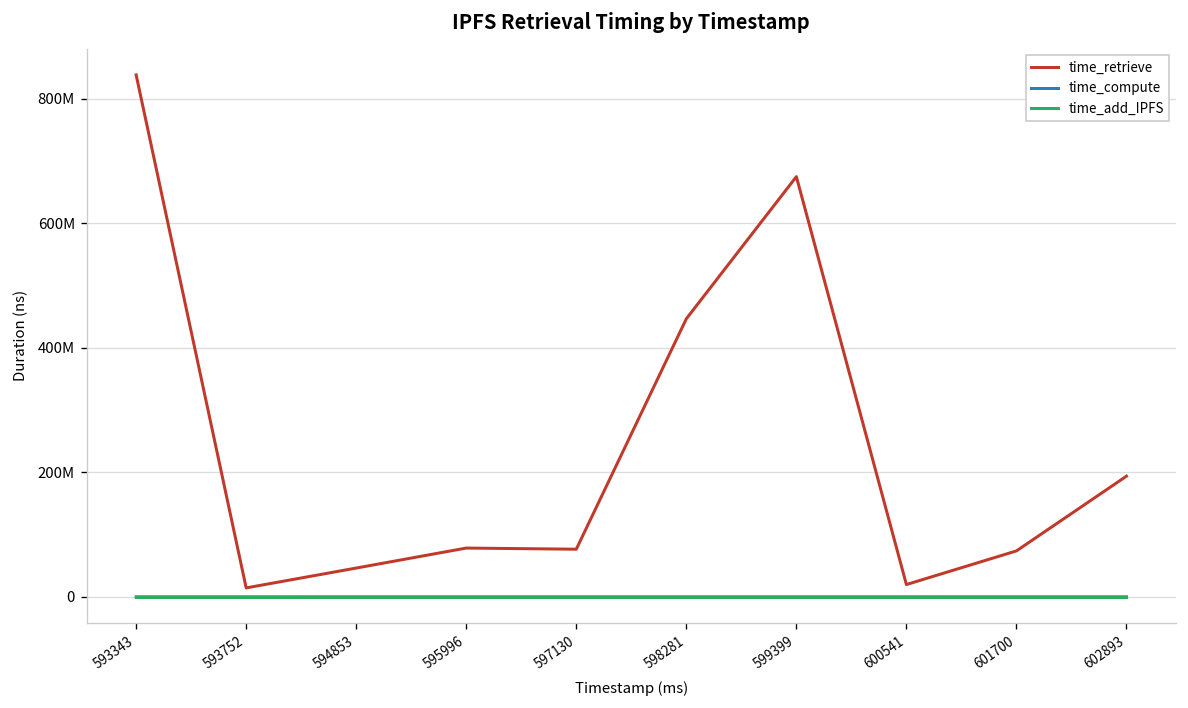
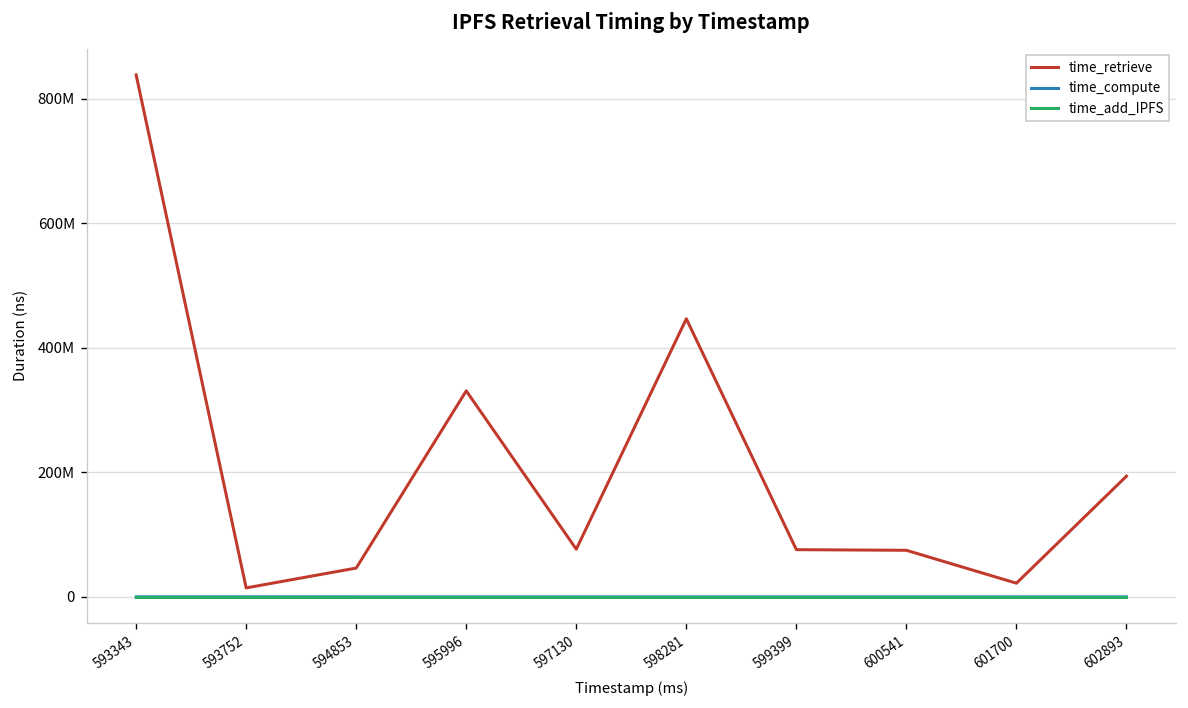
time_retrieve, 595996: 80000000 -> 330000000
time_retrieve, 599399: 670000000 -> 80000000
time_retrieve, 600541: 20000000 -> 70000000
time_retrieve, 601700: 70000000 -> 20000000
